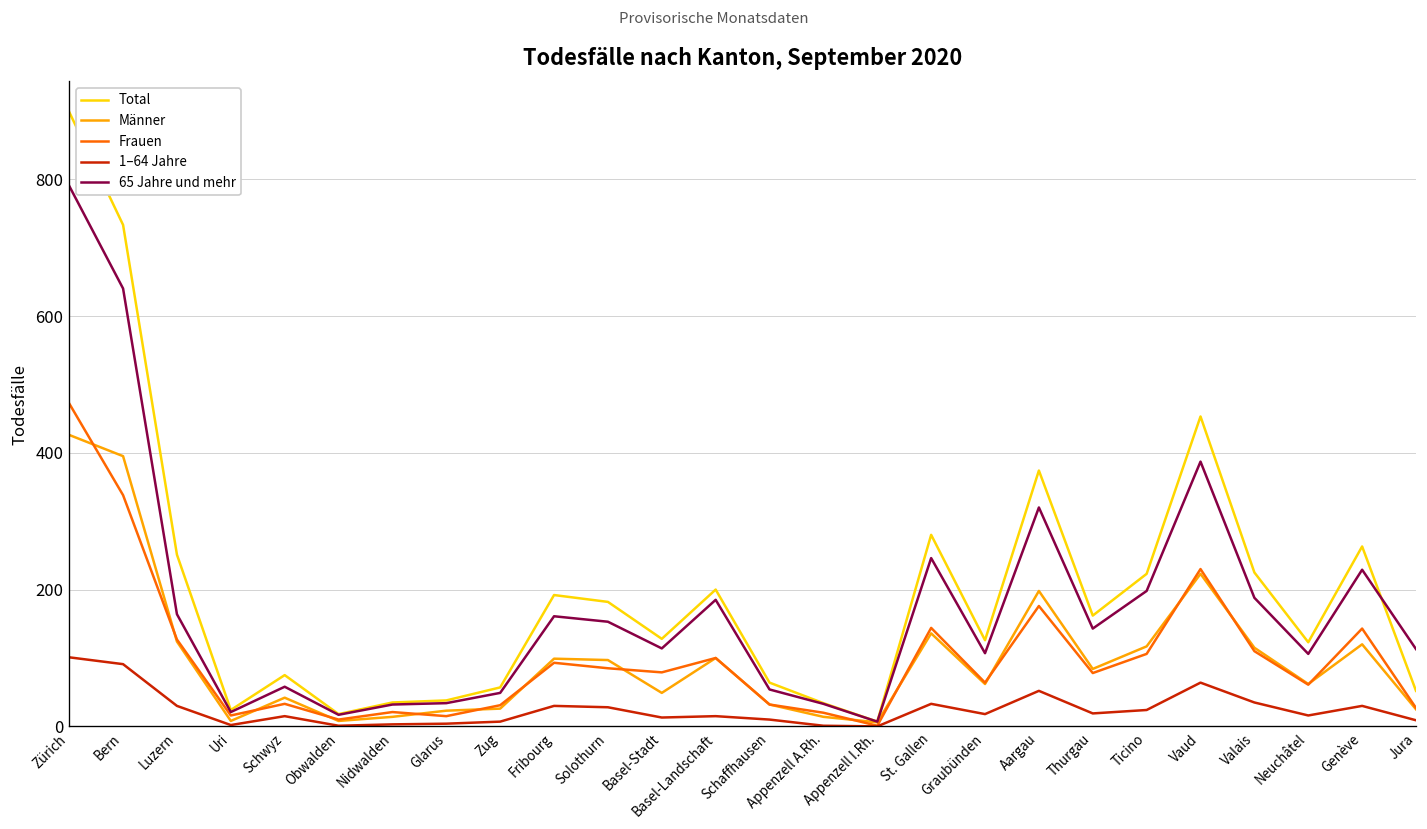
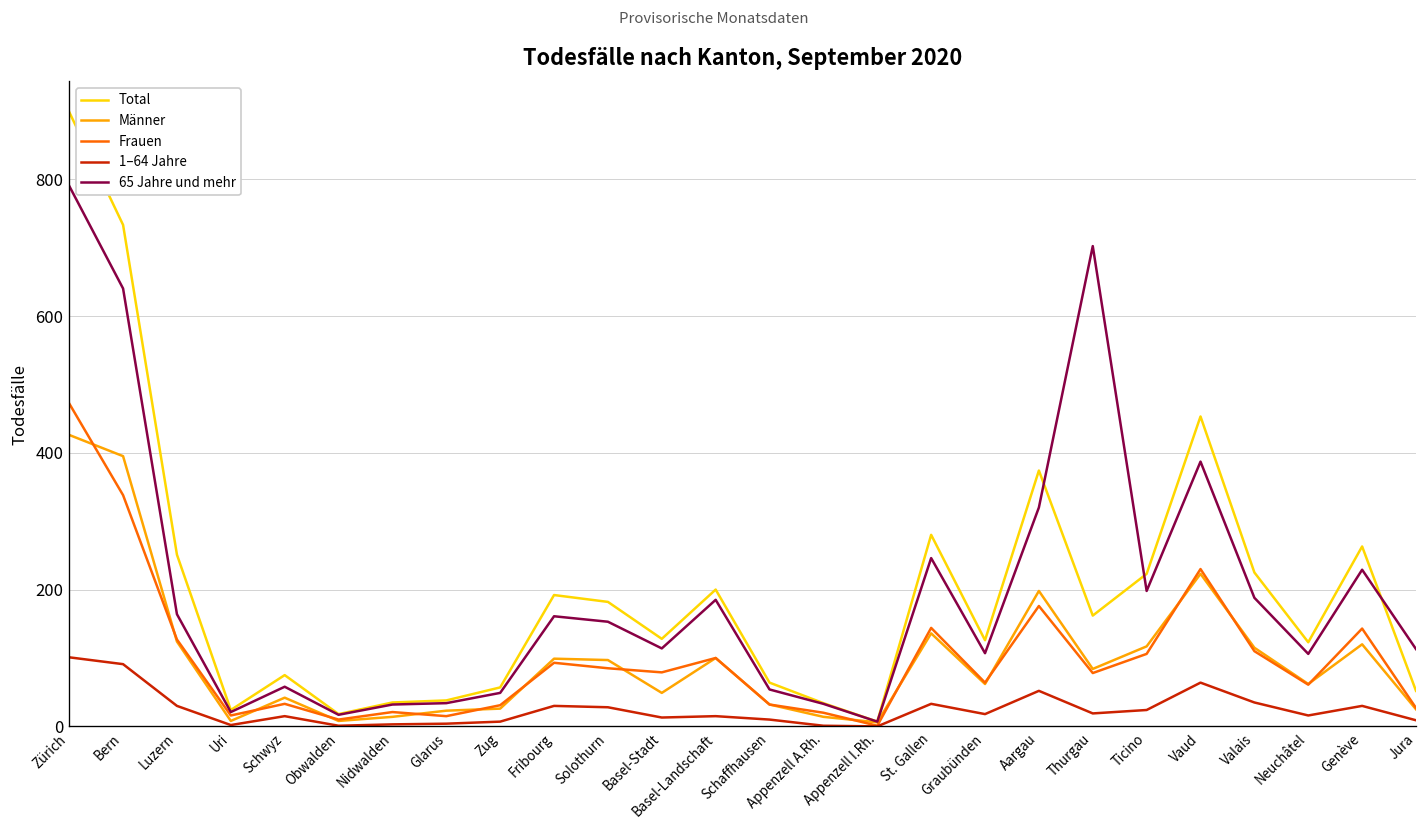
65 Jahre und mehr, Thurgau: 140 -> 700
